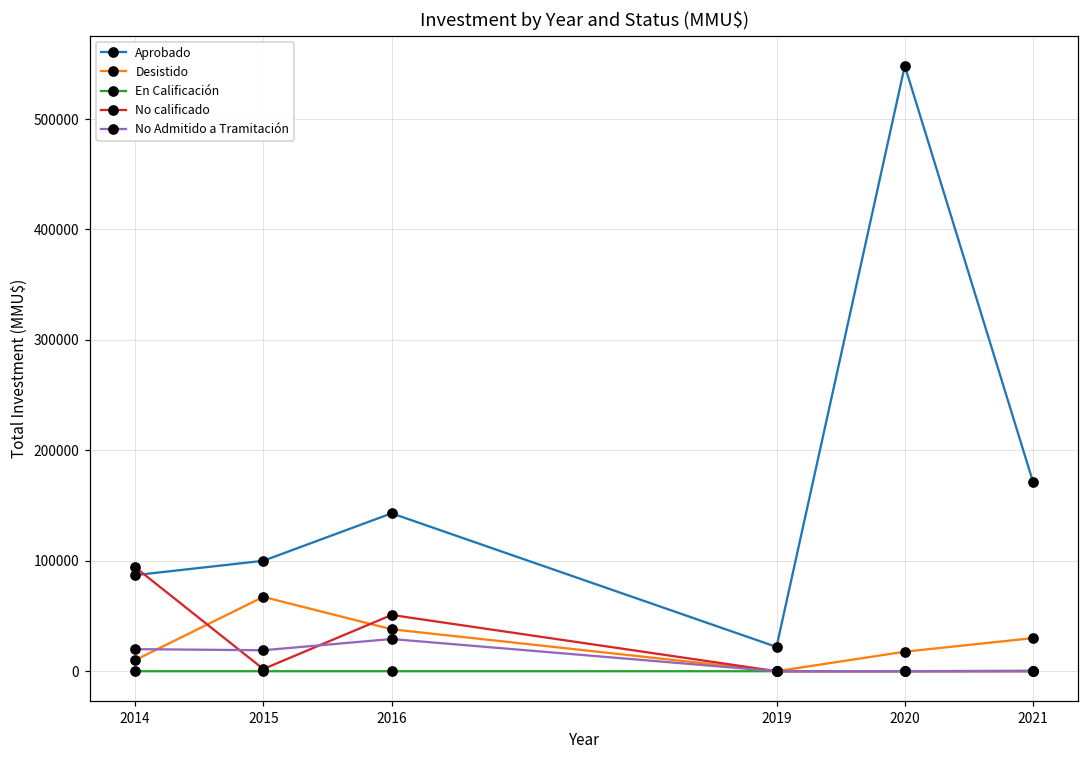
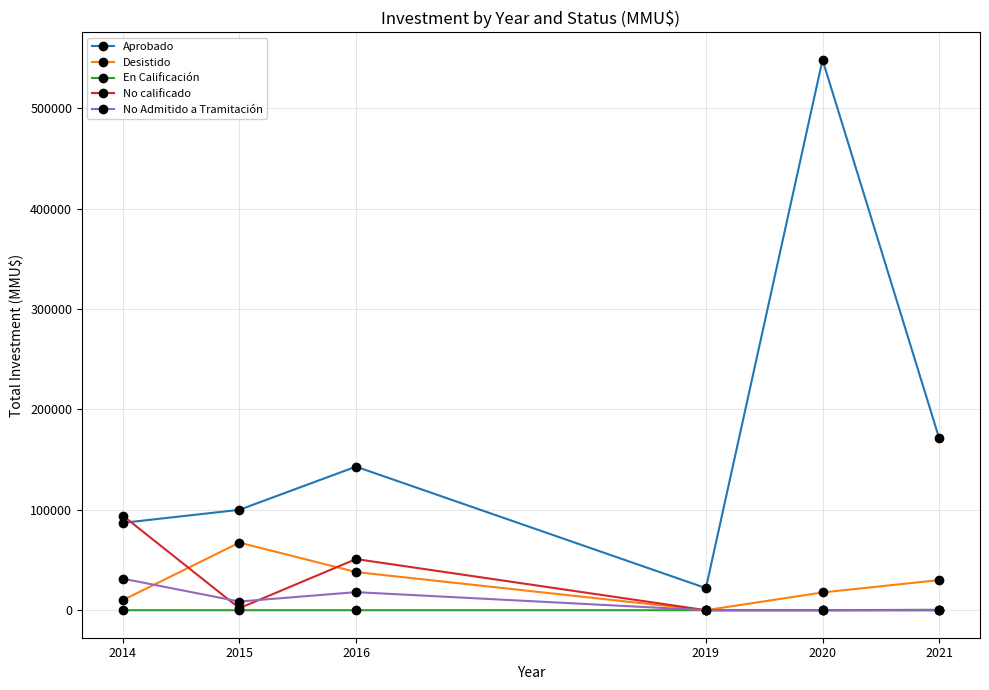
No Admitido a Tramitación, 2014: 20000 -> 31000
No Admitido a Tramitación, 2015: 19000 -> 9000
No Admitido a Tramitación, 2016: 29000 -> 18000
